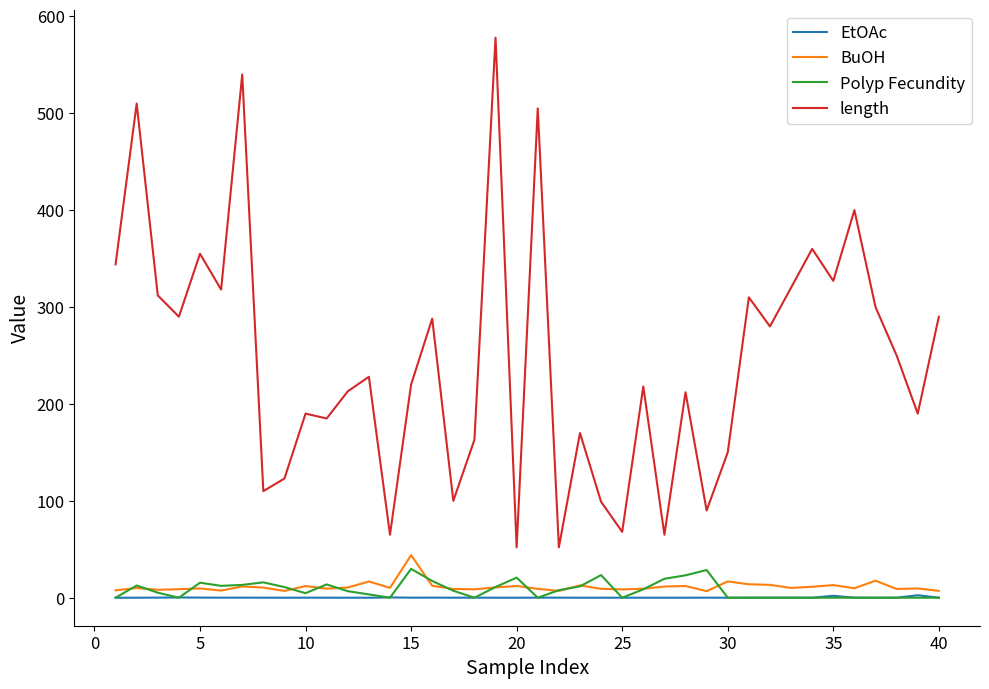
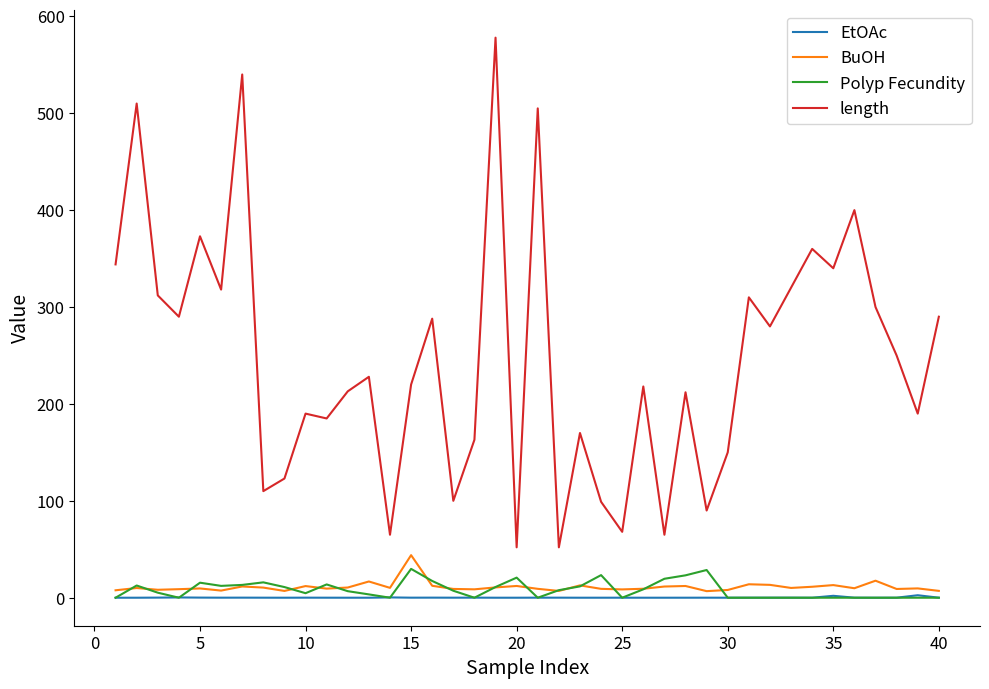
length, 5: 360 -> 370
BuOH, 30: 20 -> 10
length, 35: 330 -> 340
